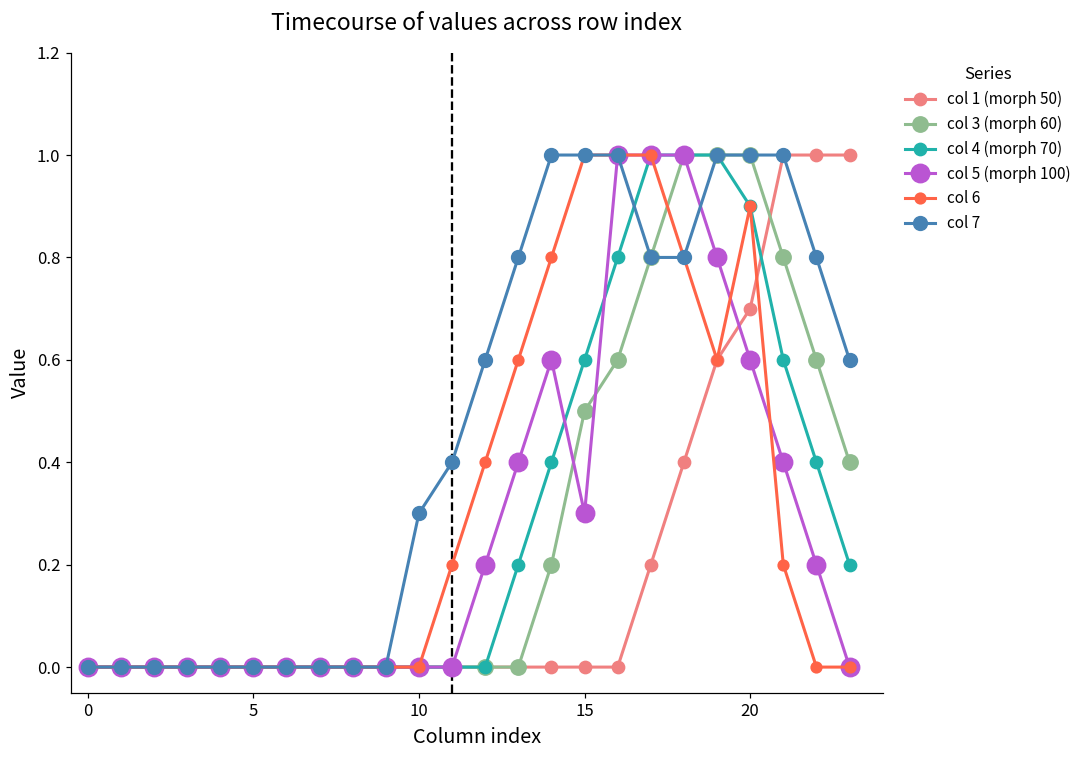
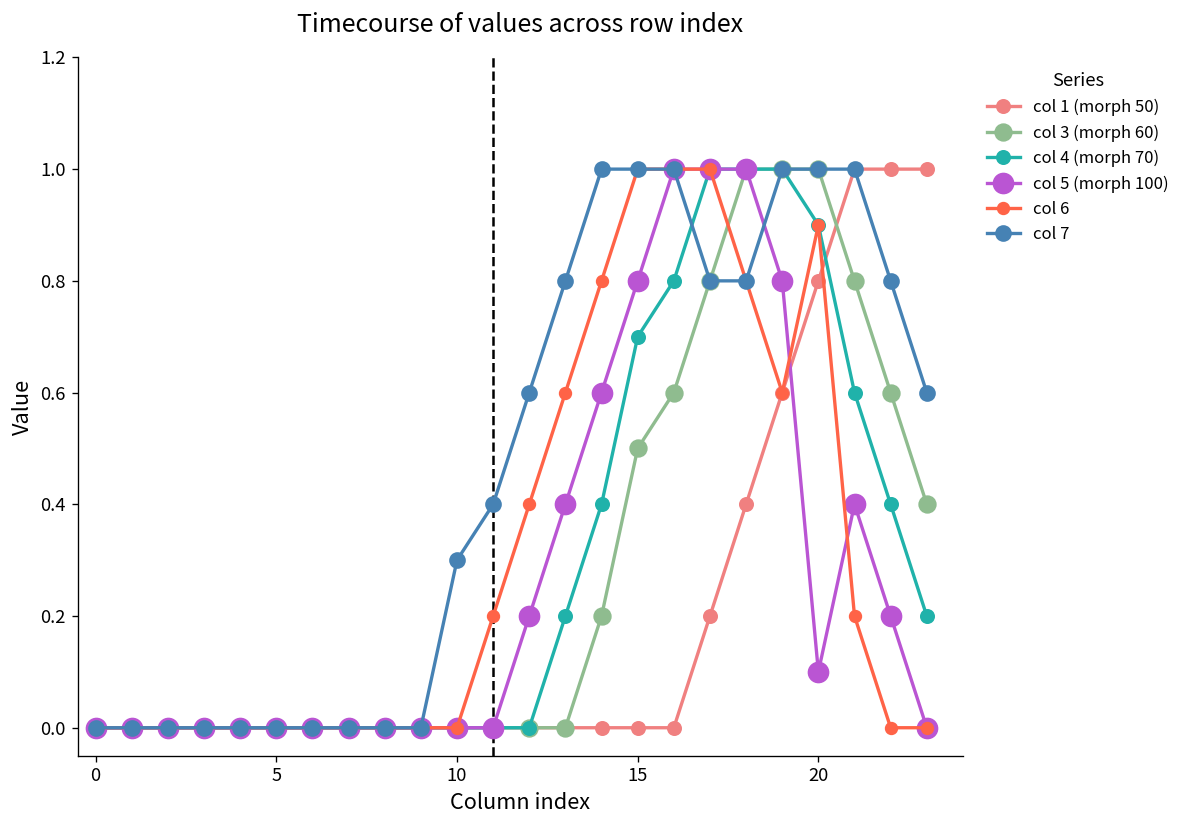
col 4 (morph 70), 15: 0.6 -> 0.7
col 5 (morph 100), 15: 0.3 -> 0.8
col 1 (morph 50), 20: 0.7 -> 0.8
col 5 (morph 100), 20: 0.6 -> 0.1
